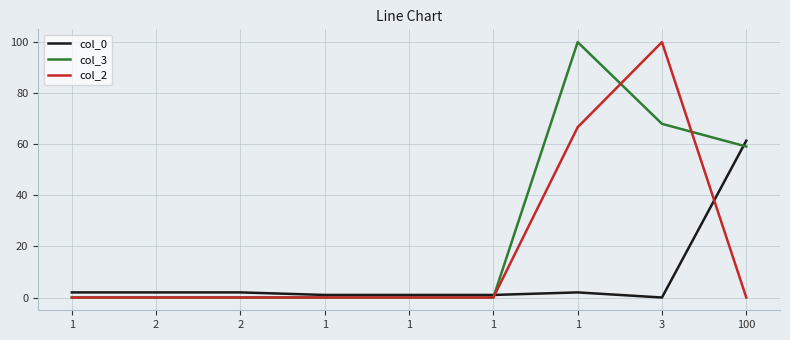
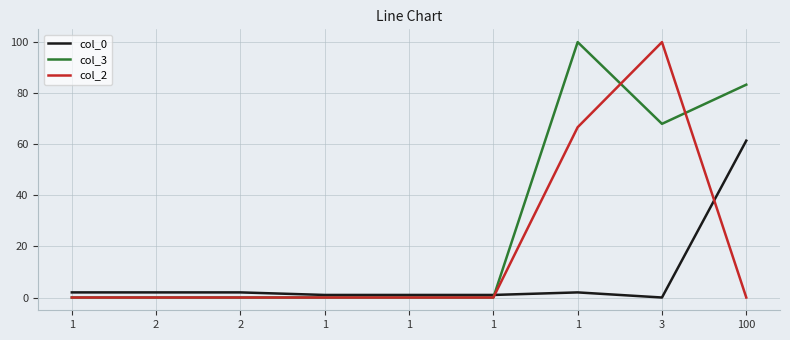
col_3, 100: 59 -> 83
